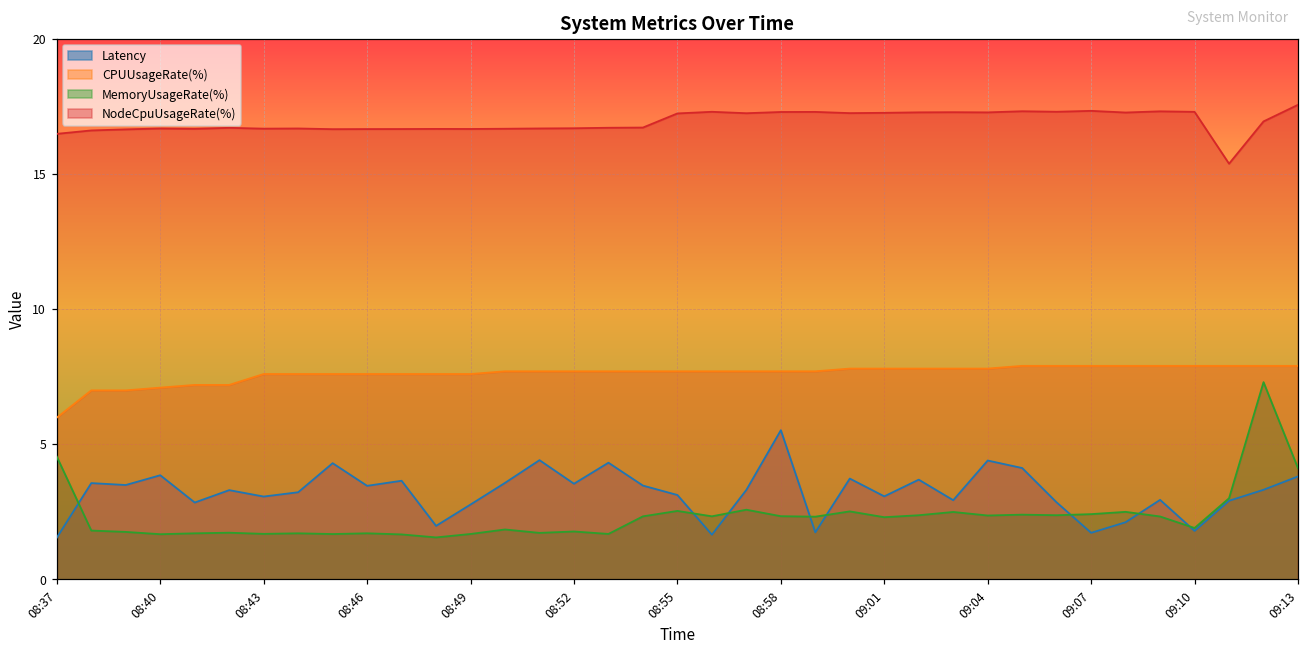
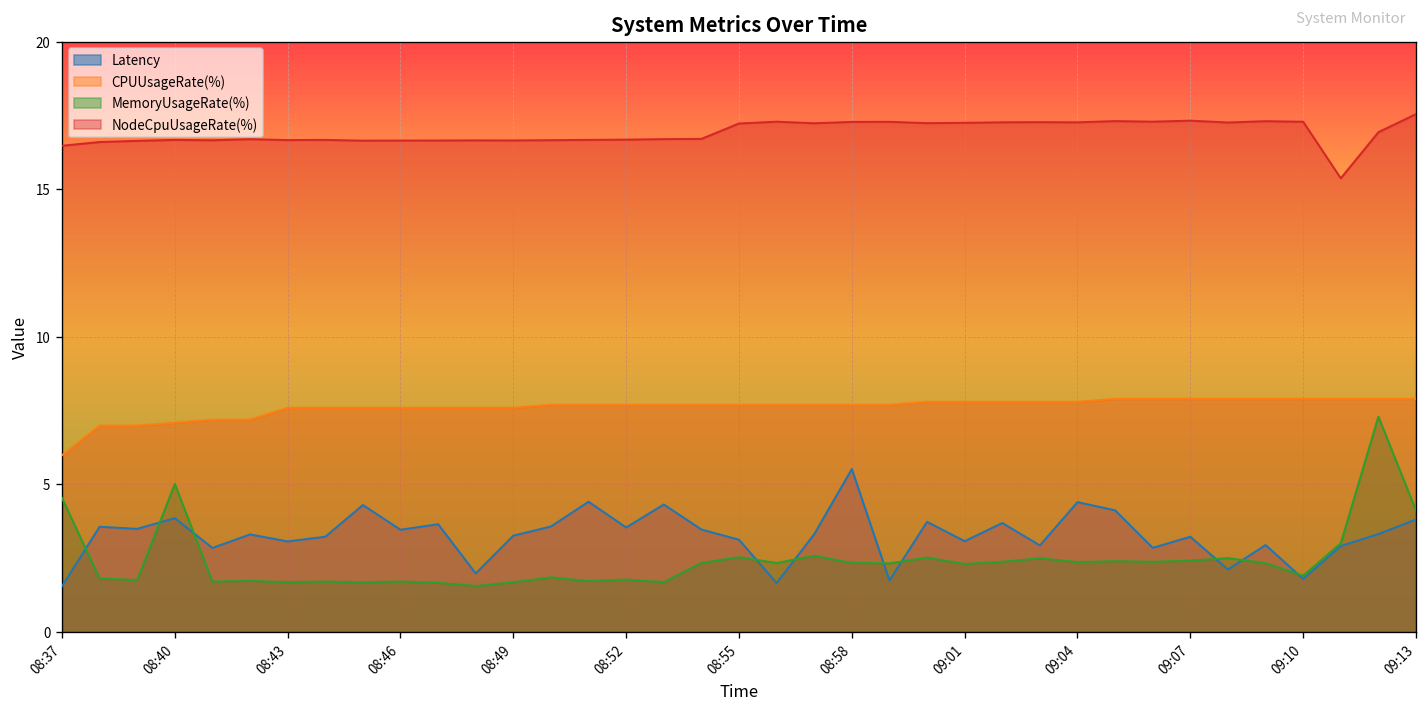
MemoryUsageRate(%), 08:40: 1.7 -> 5.0
Latency, 08:49: 2.8 -> 3.3
Latency, 09:07: 1.7 -> 3.2
